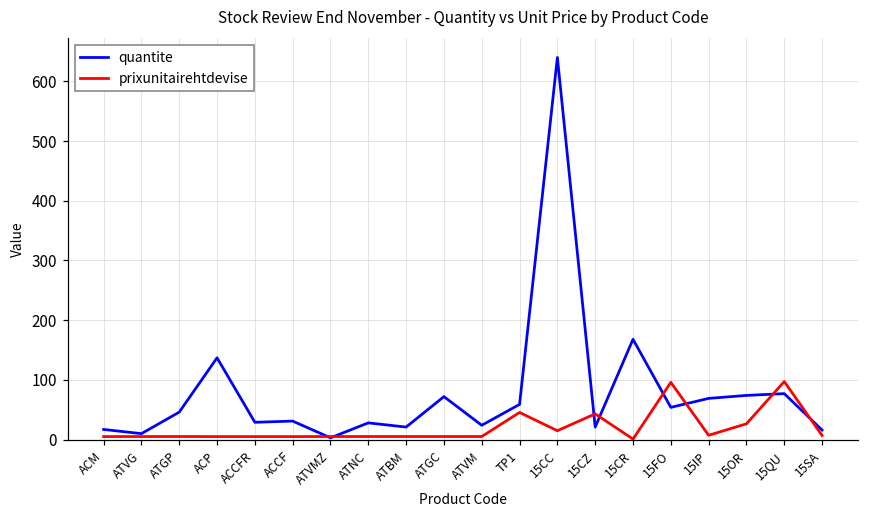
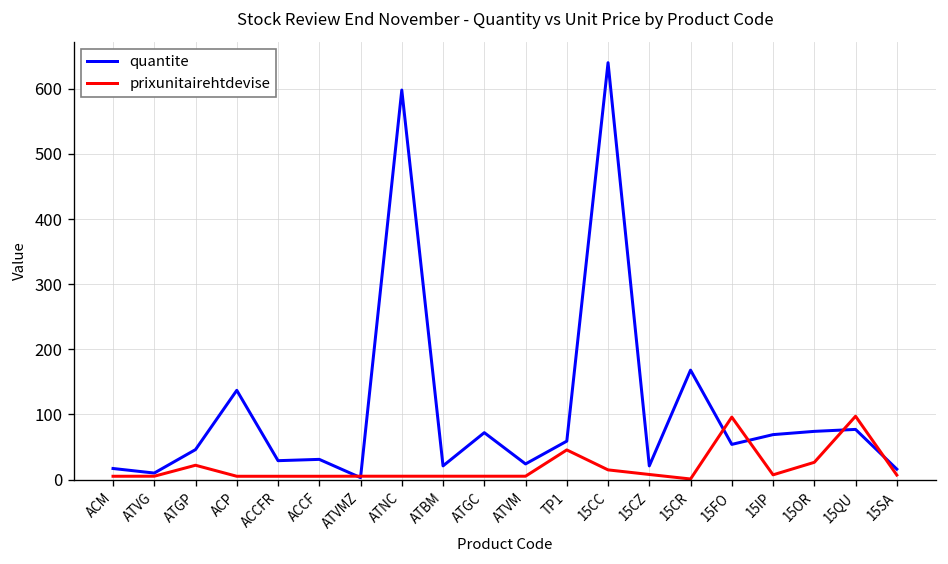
prixunitairehtdevise, ATGP: 10 -> 20
quantite, ATNC: 30 -> 600
prixunitairehtdevise, 15CZ: 40 -> 10
